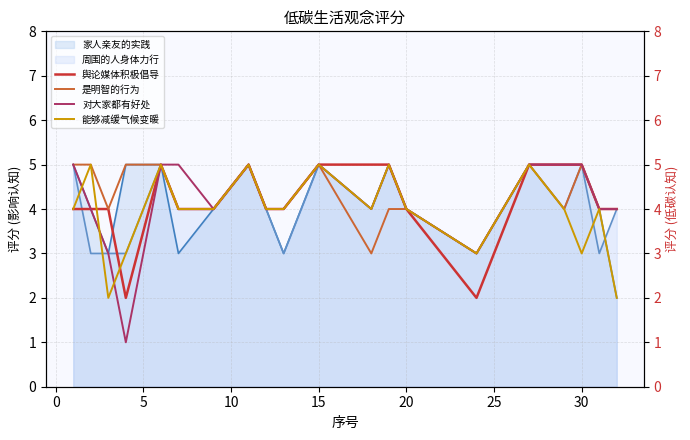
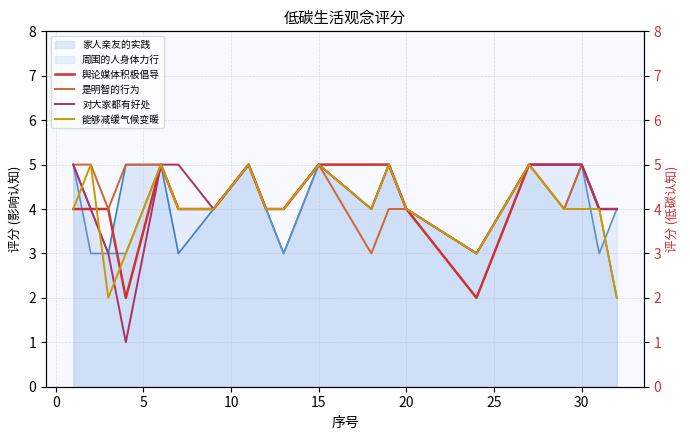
能够减缓气候变暖, 30: 3 -> 4
